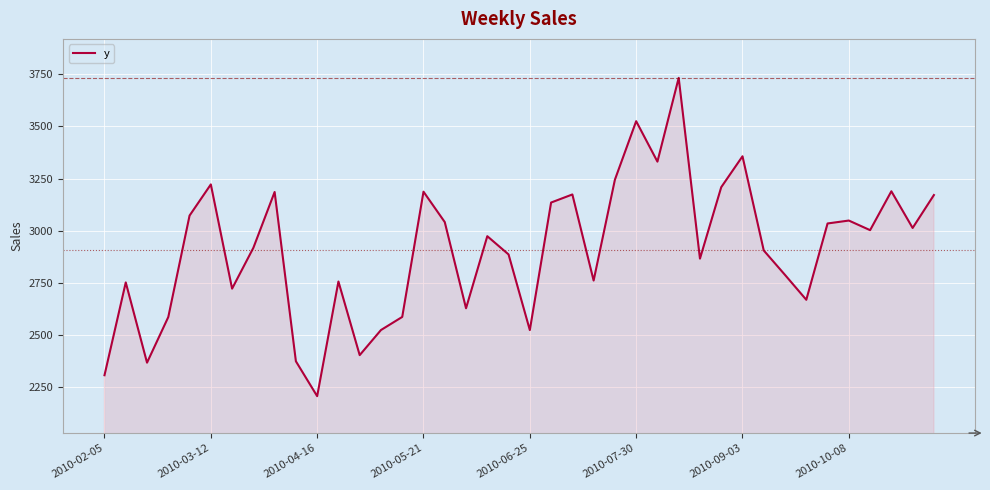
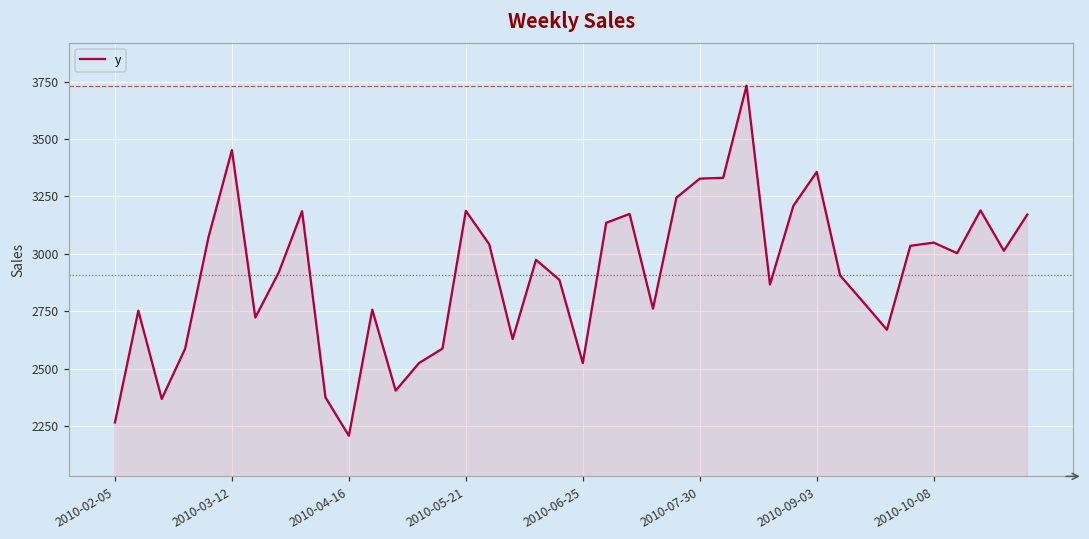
2010-02-05: 2310 -> 2270
2010-03-12: 3220 -> 3450
2010-07-30: 3520 -> 3330
